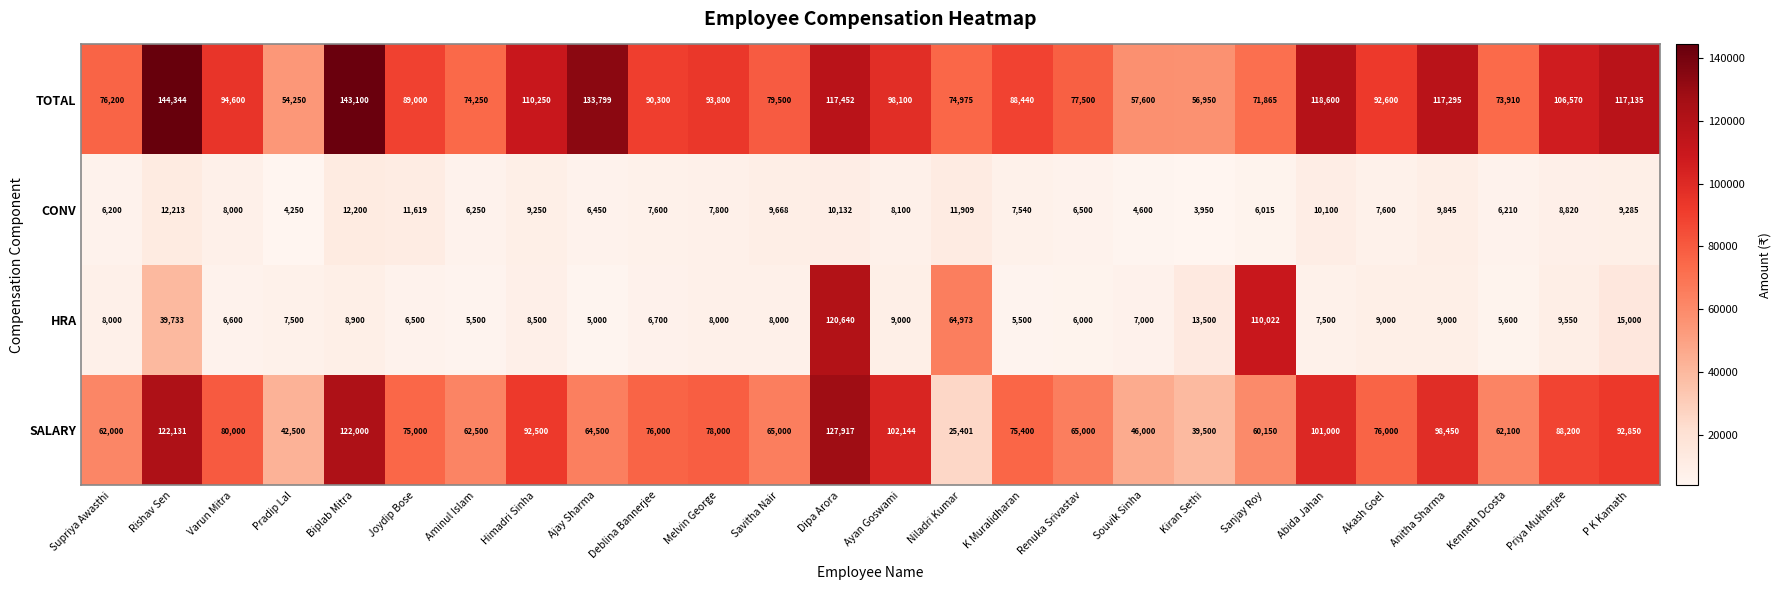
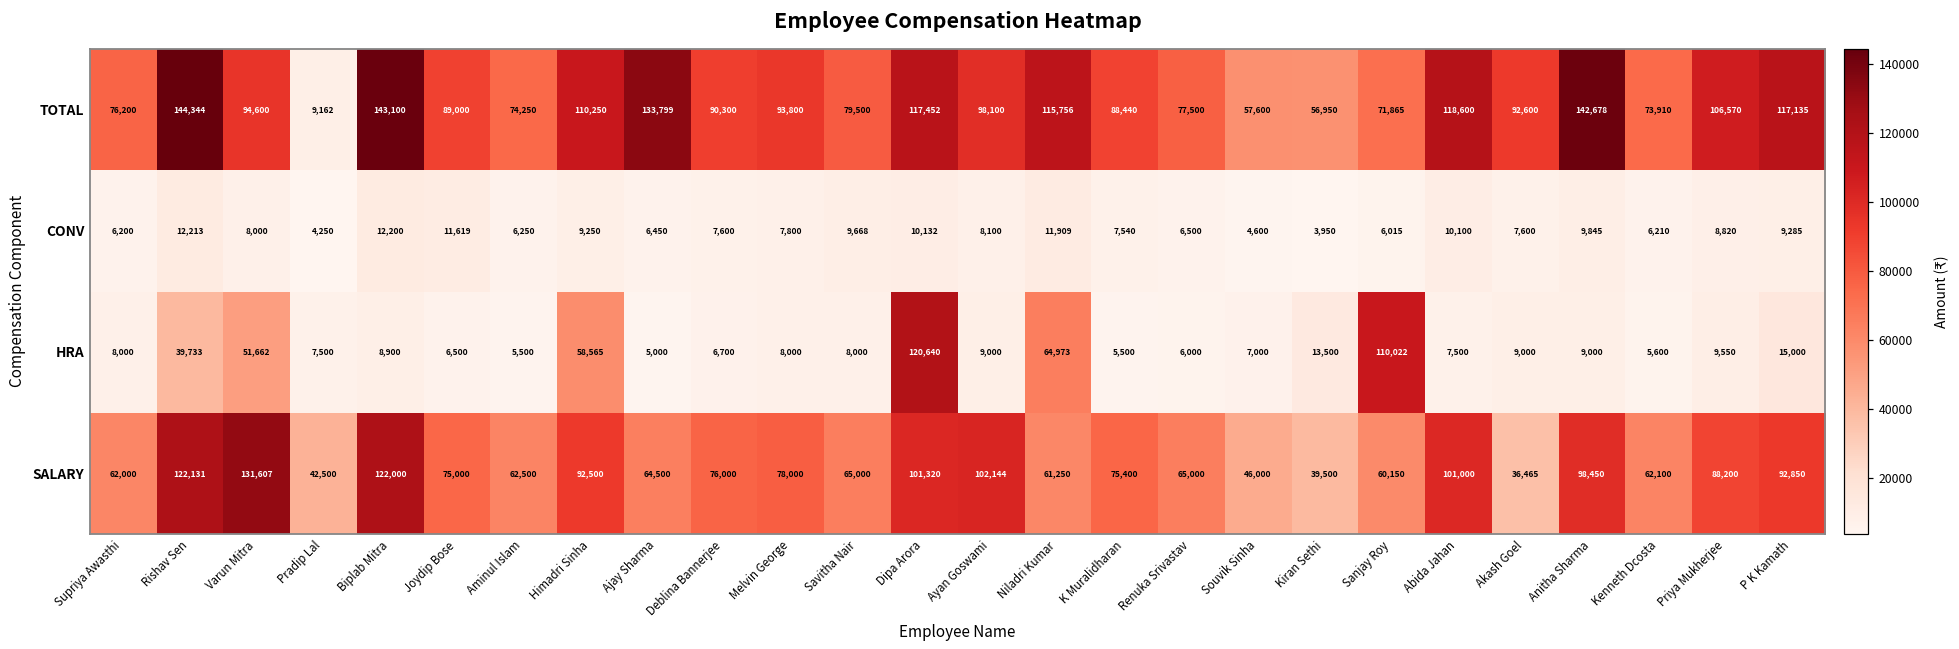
TOTAL, Pradip Lal: 54,250 -> 9,162
TOTAL, Niladri Kumar: 74,975 -> 115,756
TOTAL, Anitha Sharma: 117,295 -> 142,678
HRA, Varun Mitra: 6,600 -> 51,662
HRA, Himadri Sinha: 8,500 -> 58,565
SALARY, Varun Mitra: 80,000 -> 131,607
SALARY, Dipa Arora: 127,917 -> 101,320
SALARY, Niladri Kumar: 25,401 -> 61,250
SALARY, Akash Goel: 76,000 -> 36,465
